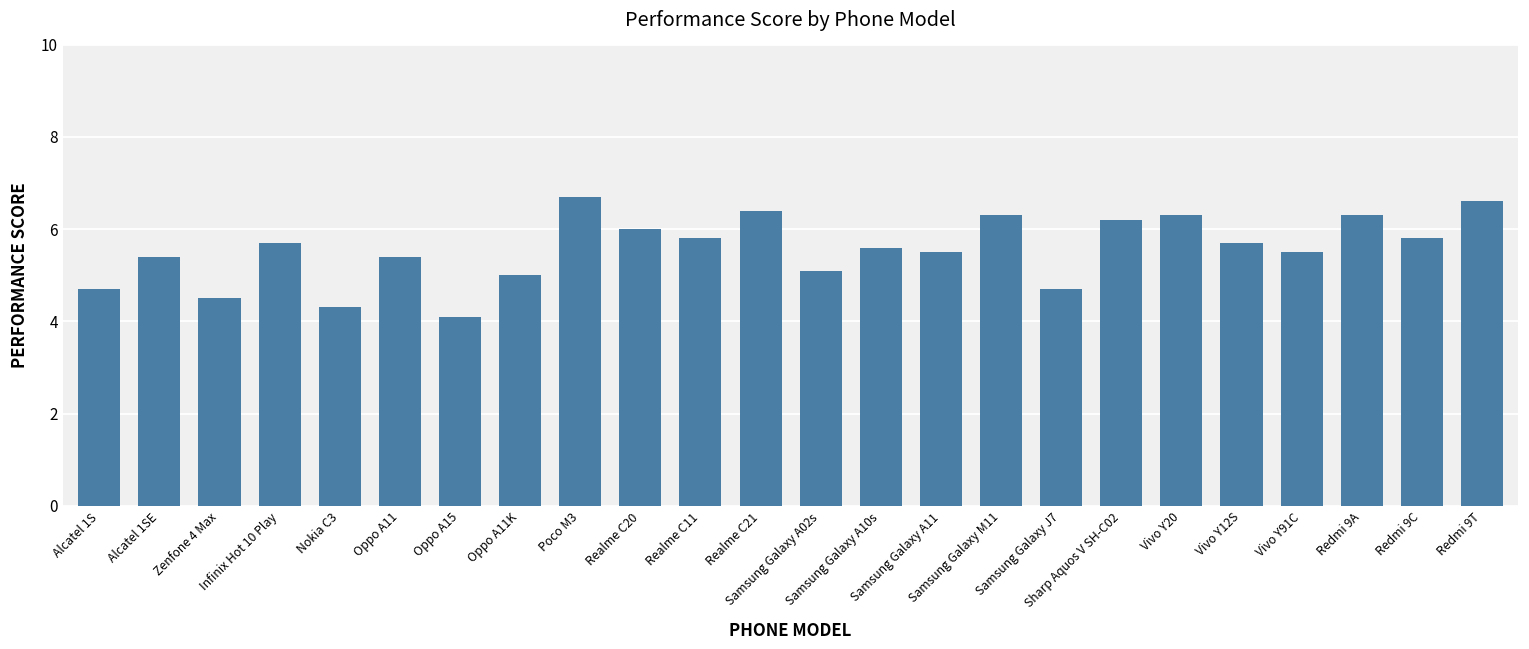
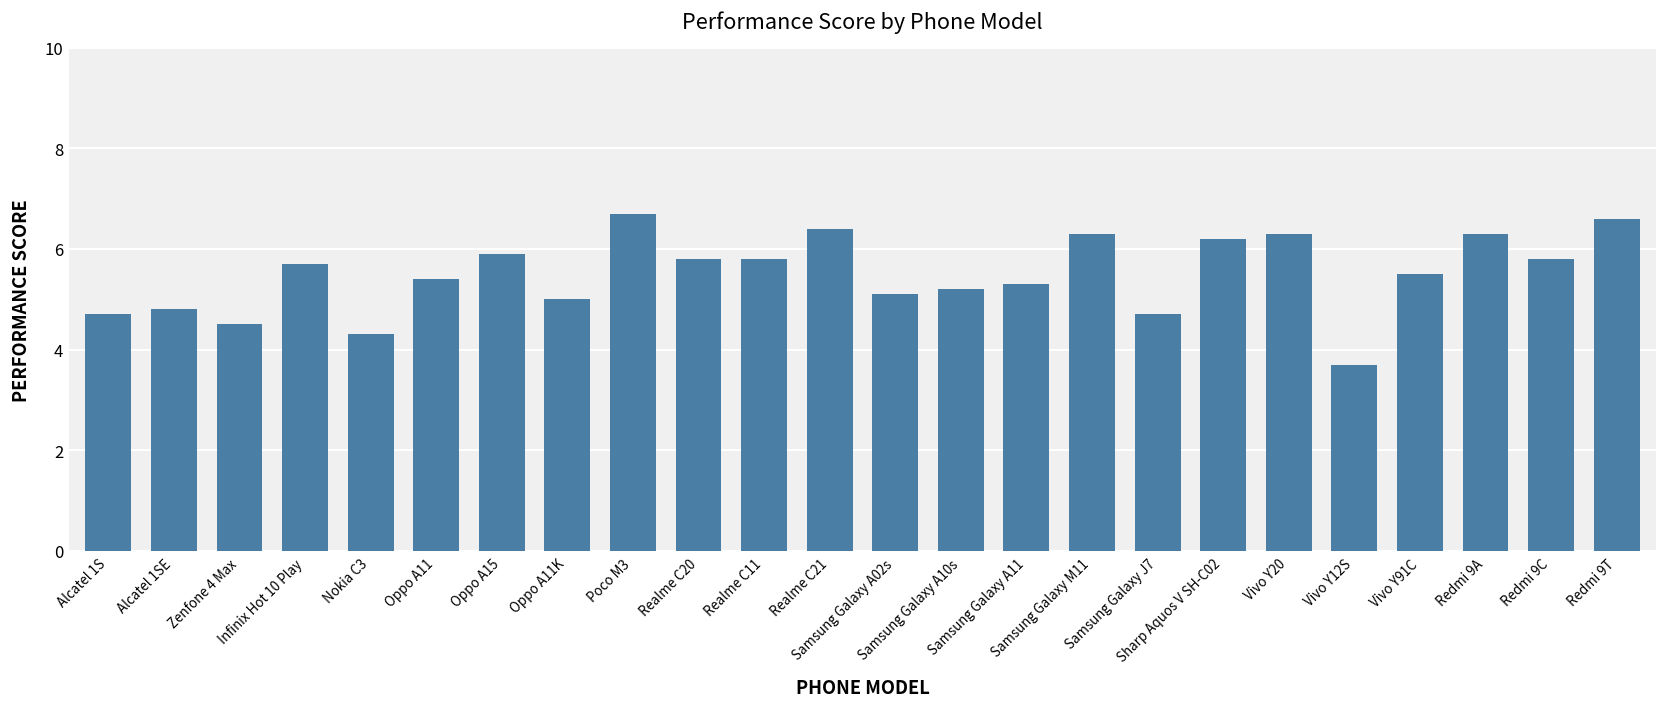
Alcatel 1SE: 5.4 -> 4.8
Oppo A15: 4.1 -> 5.9
Realme C20: 6.0 -> 5.8
Samsung Galaxy A10s: 5.6 -> 5.2
Samsung Galaxy A11: 5.5 -> 5.3
Vivo Y12S: 5.7 -> 3.7
